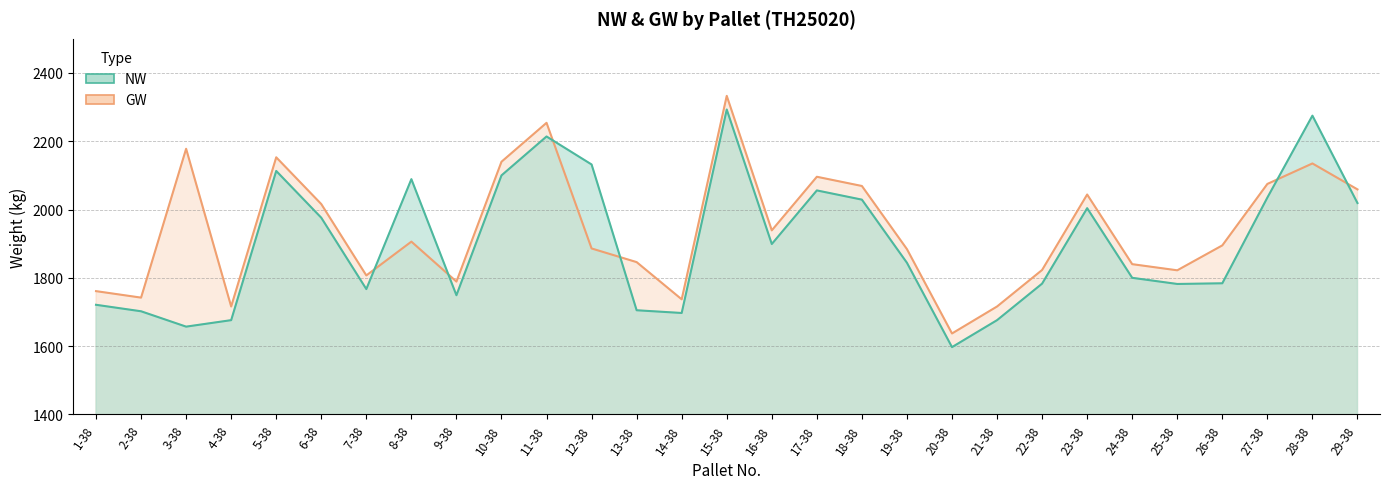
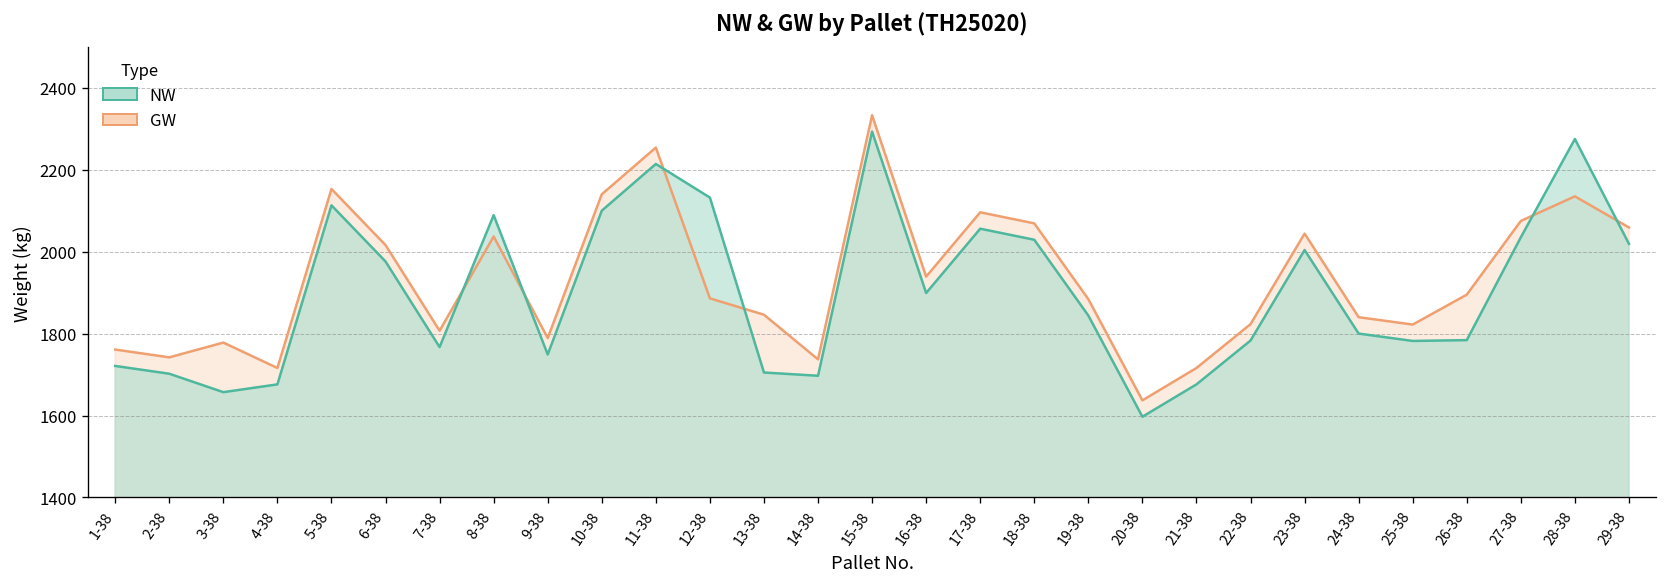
GW, 3-38: 2180 -> 1780
GW, 8-38: 1910 -> 2040
